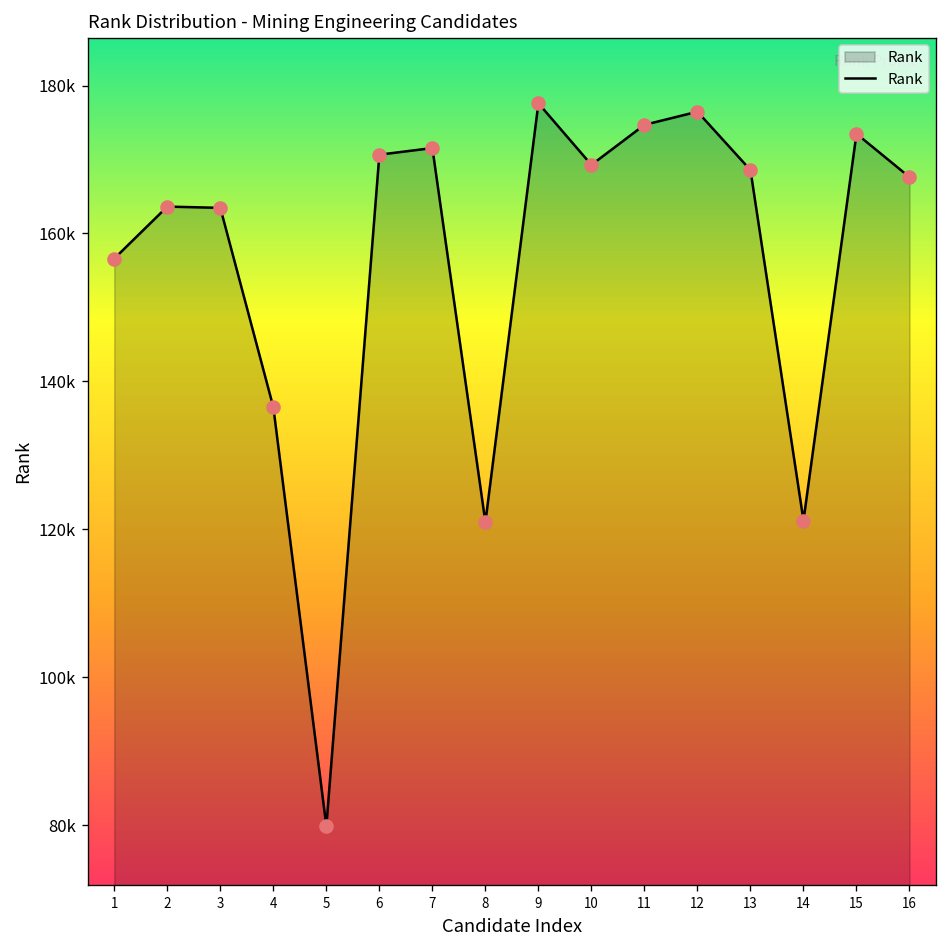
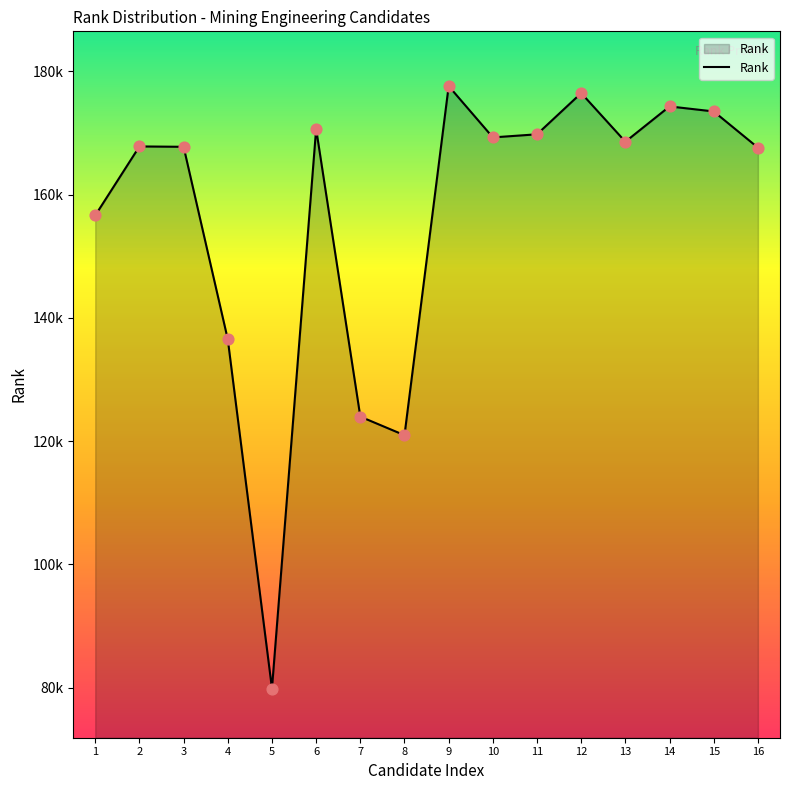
2: 164000 -> 168000
3: 163000 -> 168000
7: 172000 -> 124000
11: 175000 -> 170000
14: 121000 -> 174000
